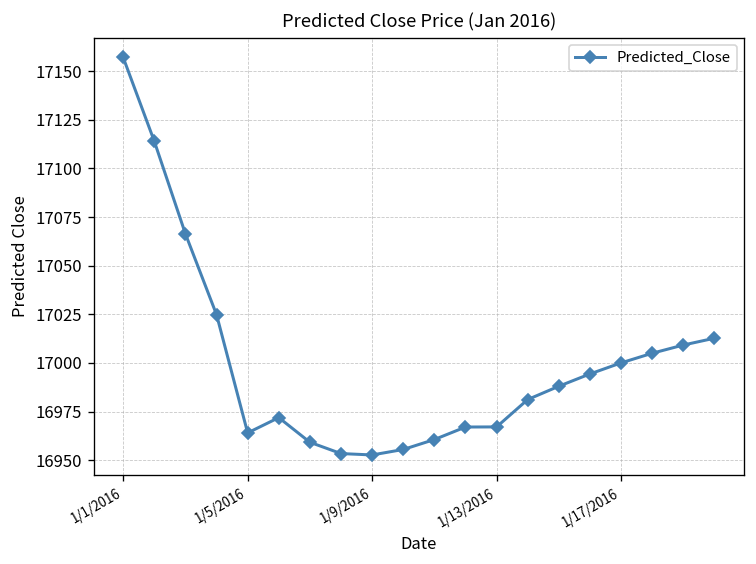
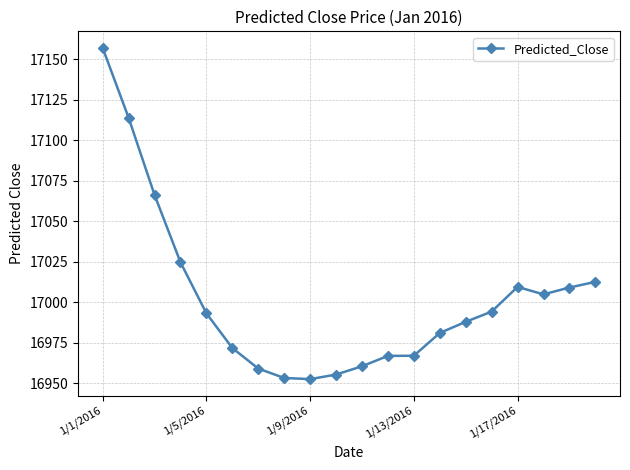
1/5/2016: 16964 -> 16993
1/17/2016: 17000 -> 17010
